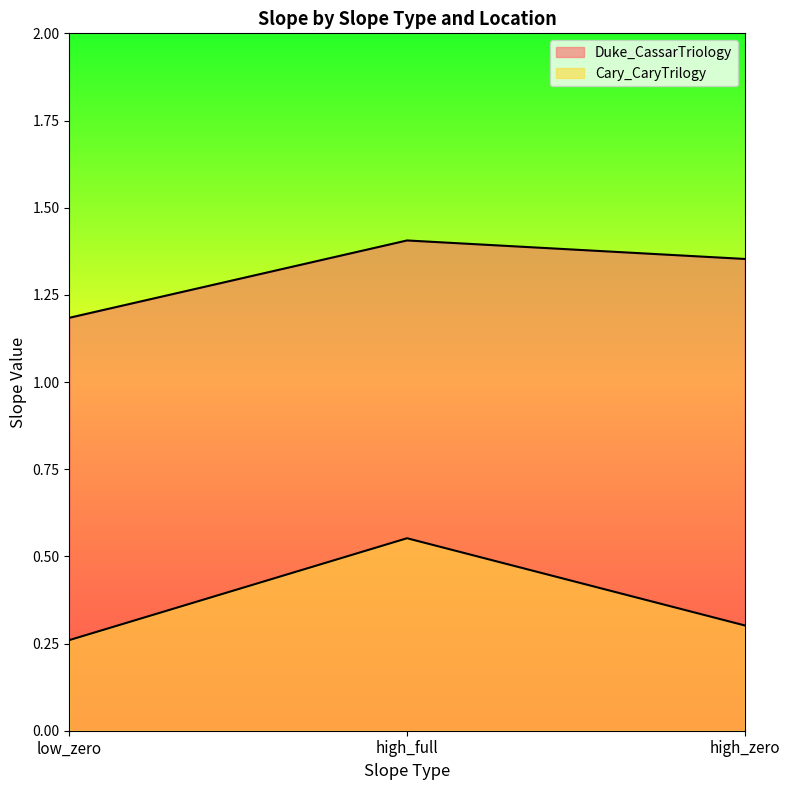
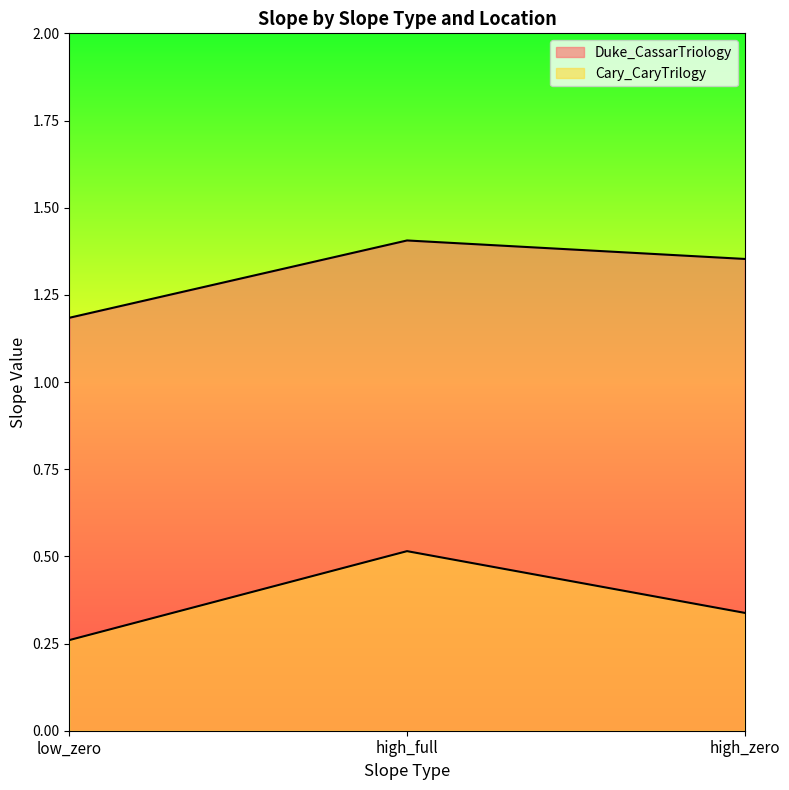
Cary_CaryTrilogy, high_full: 0.55 -> 0.52
Cary_CaryTrilogy, high_zero: 0.30 -> 0.34
